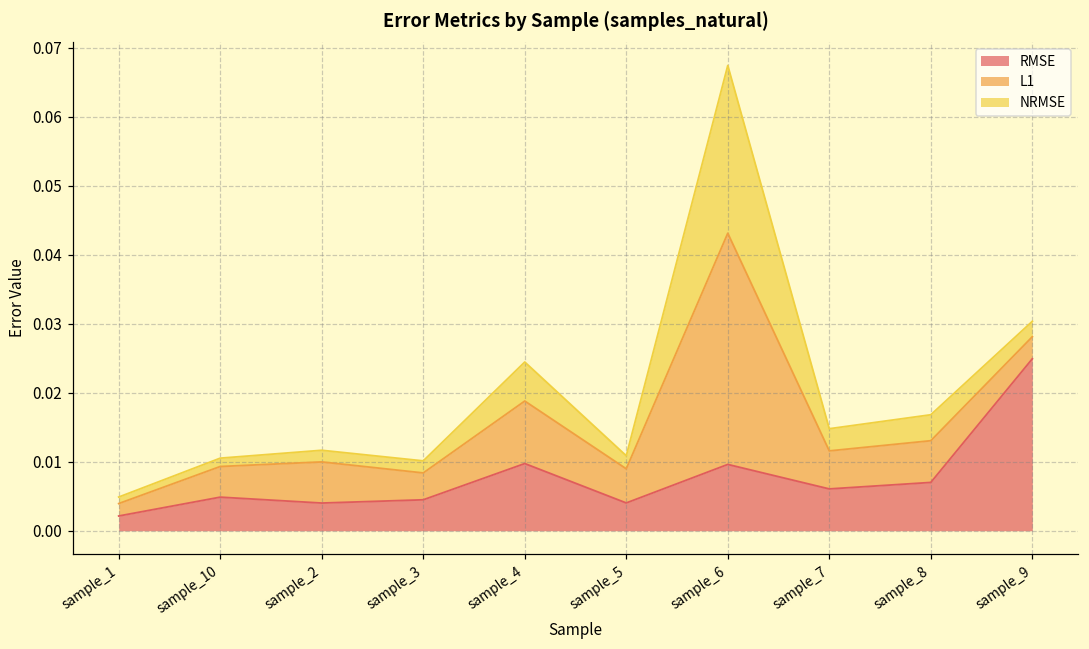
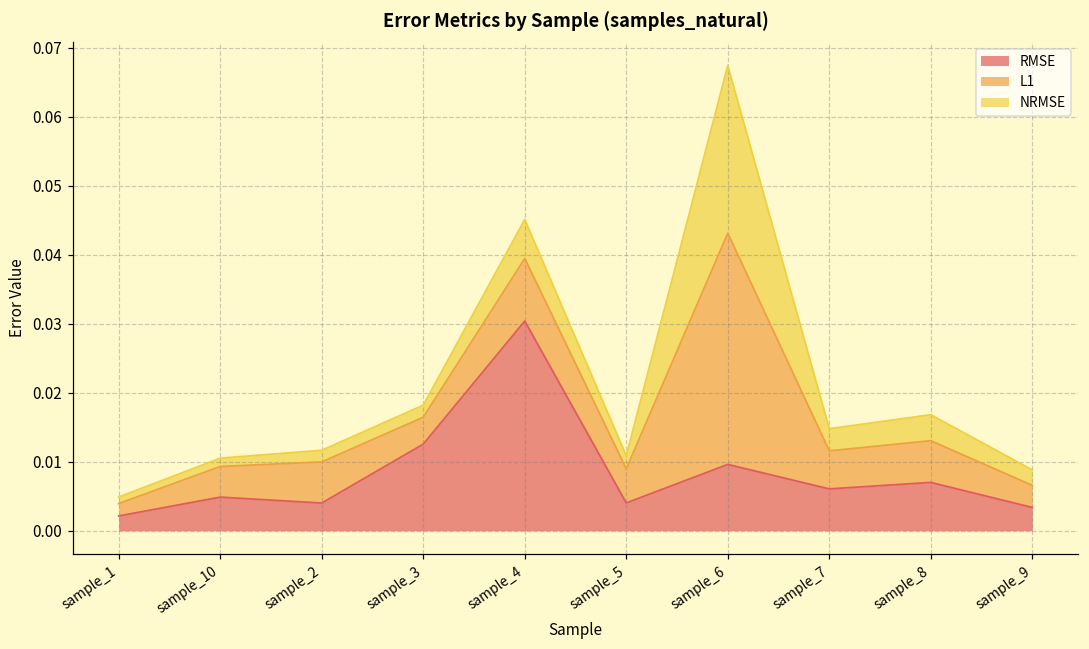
RMSE, sample_3: 0.004 -> 0.013
RMSE, sample_4: 0.010 -> 0.030
RMSE, sample_9: 0.025 -> 0.003
